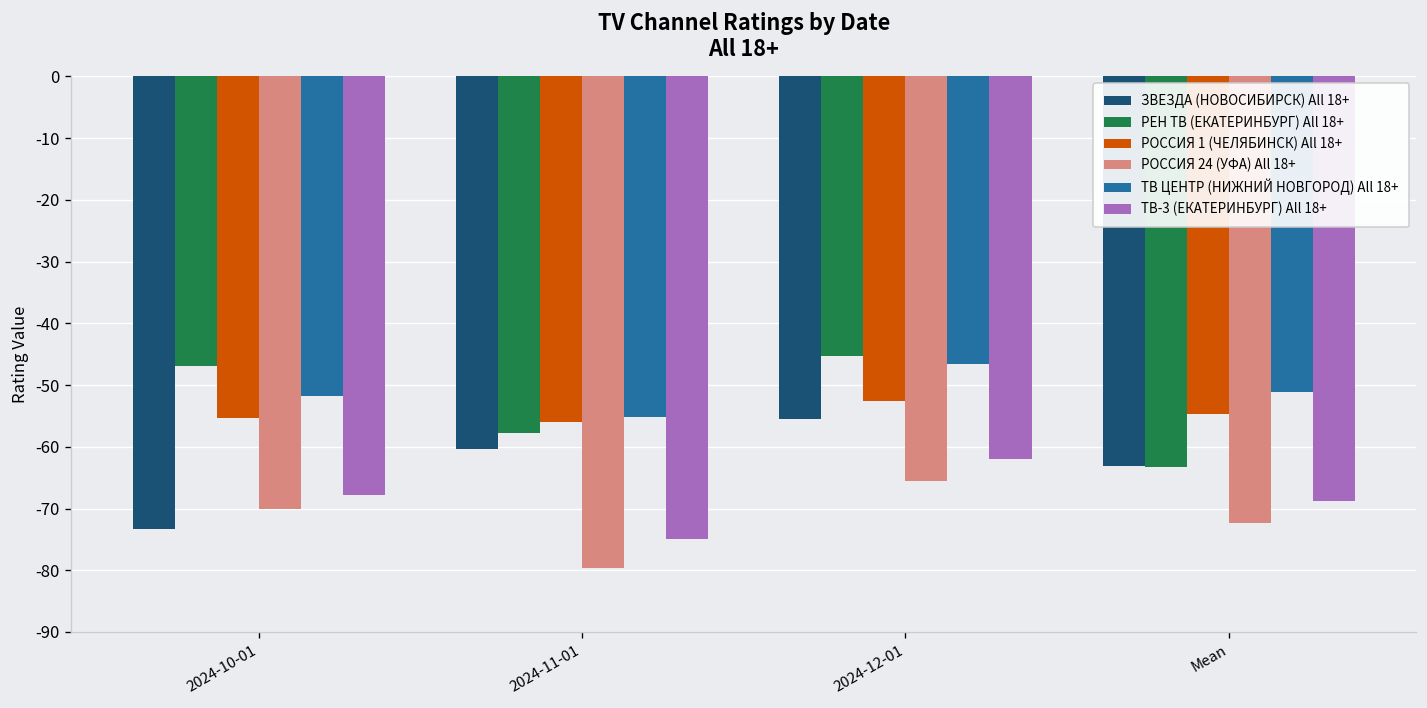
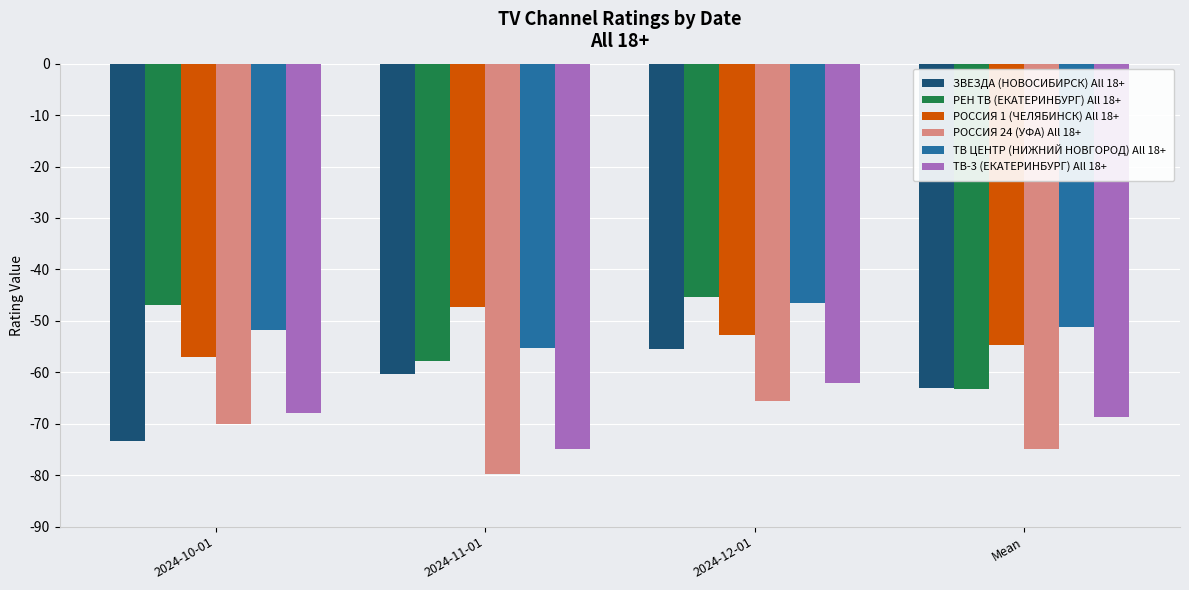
РОССИЯ 1 (ЧЕЛЯБИНСК) All 18+, 2024-10-01: -55 -> -57
РОССИЯ 1 (ЧЕЛЯБИНСК) All 18+, 2024-11-01: -56 -> -47
РОССИЯ 24 (УФА) All 18+, Mean: -72 -> -75
